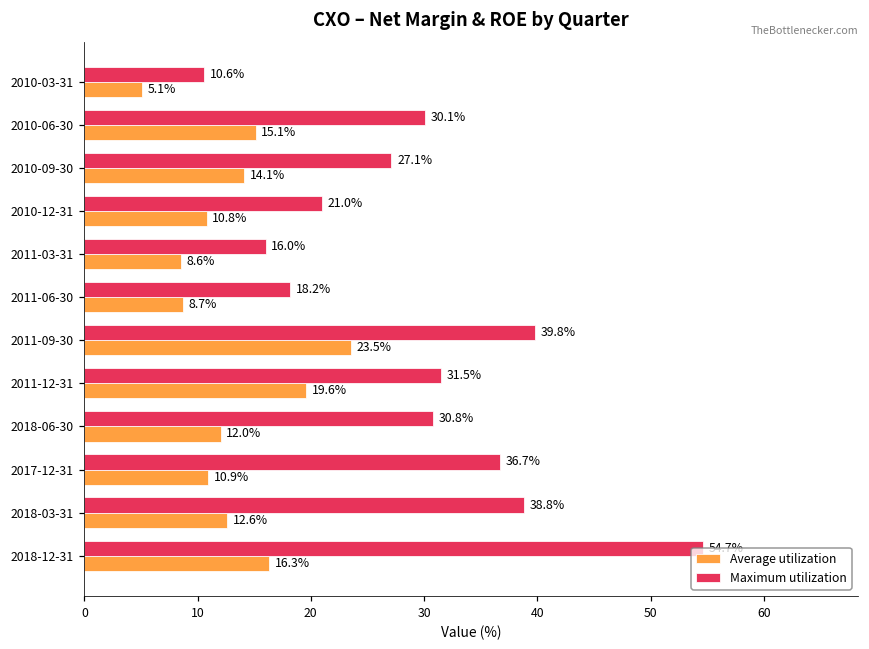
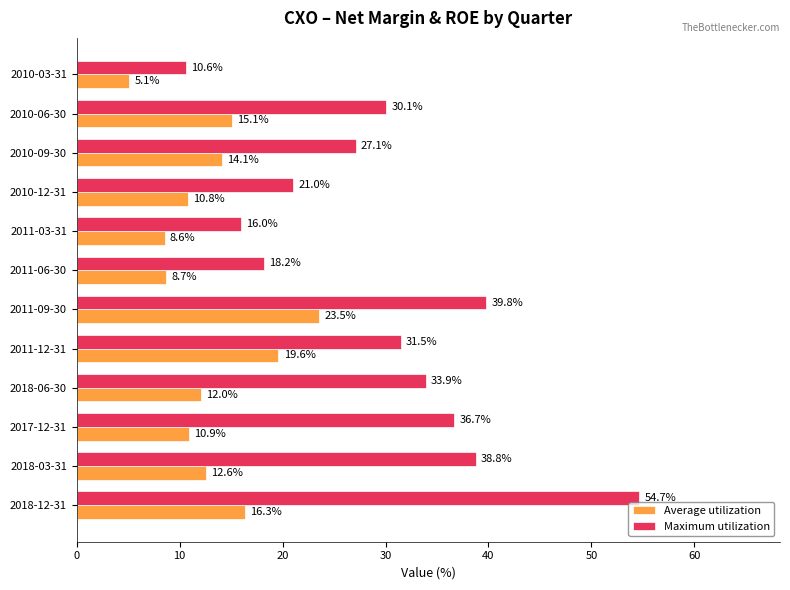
Maximum utilization, 2018-06-30: 30.8% -> 33.9%
